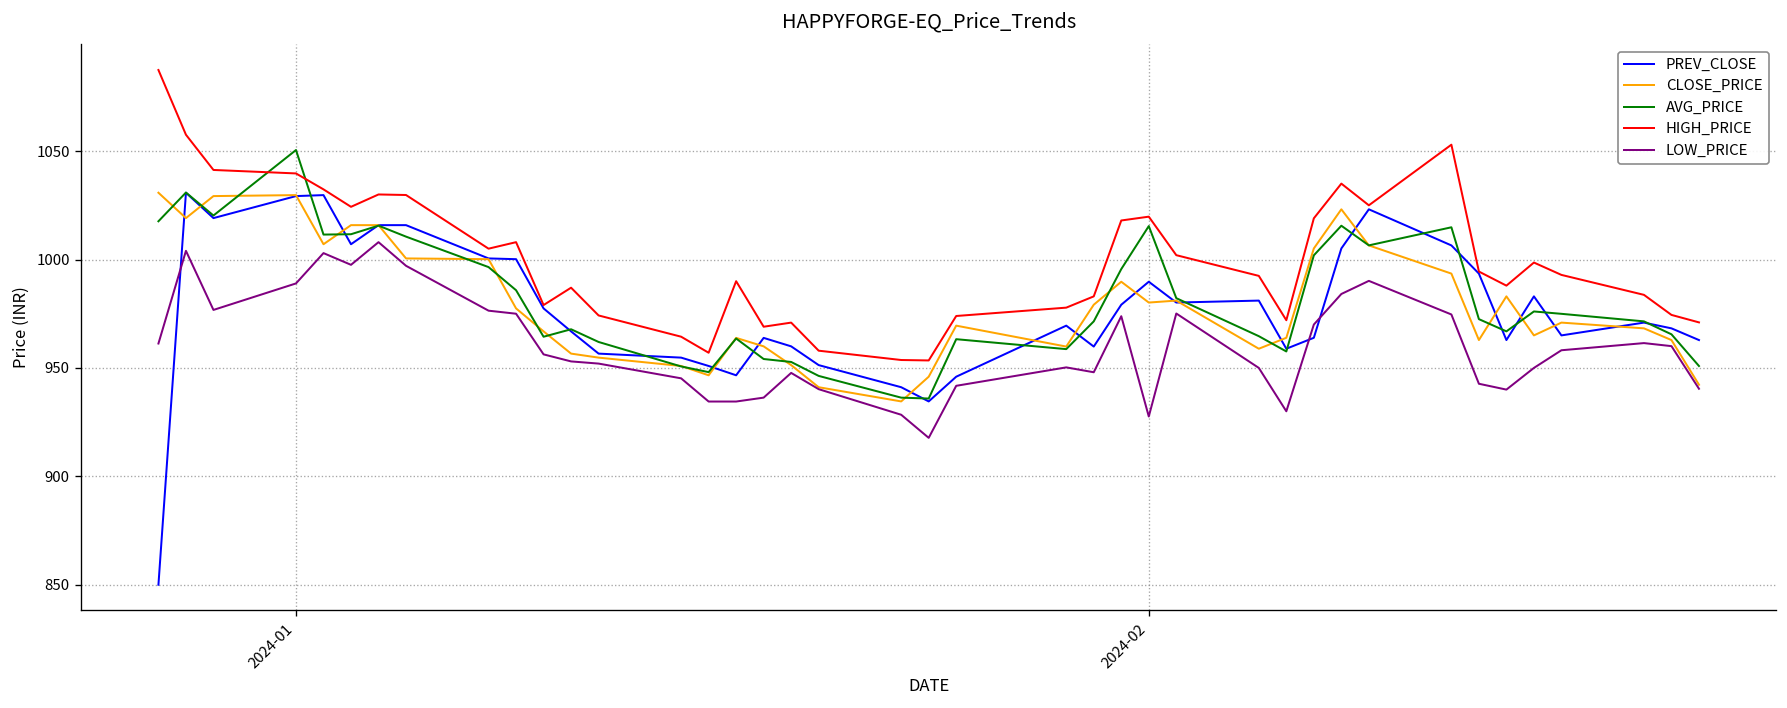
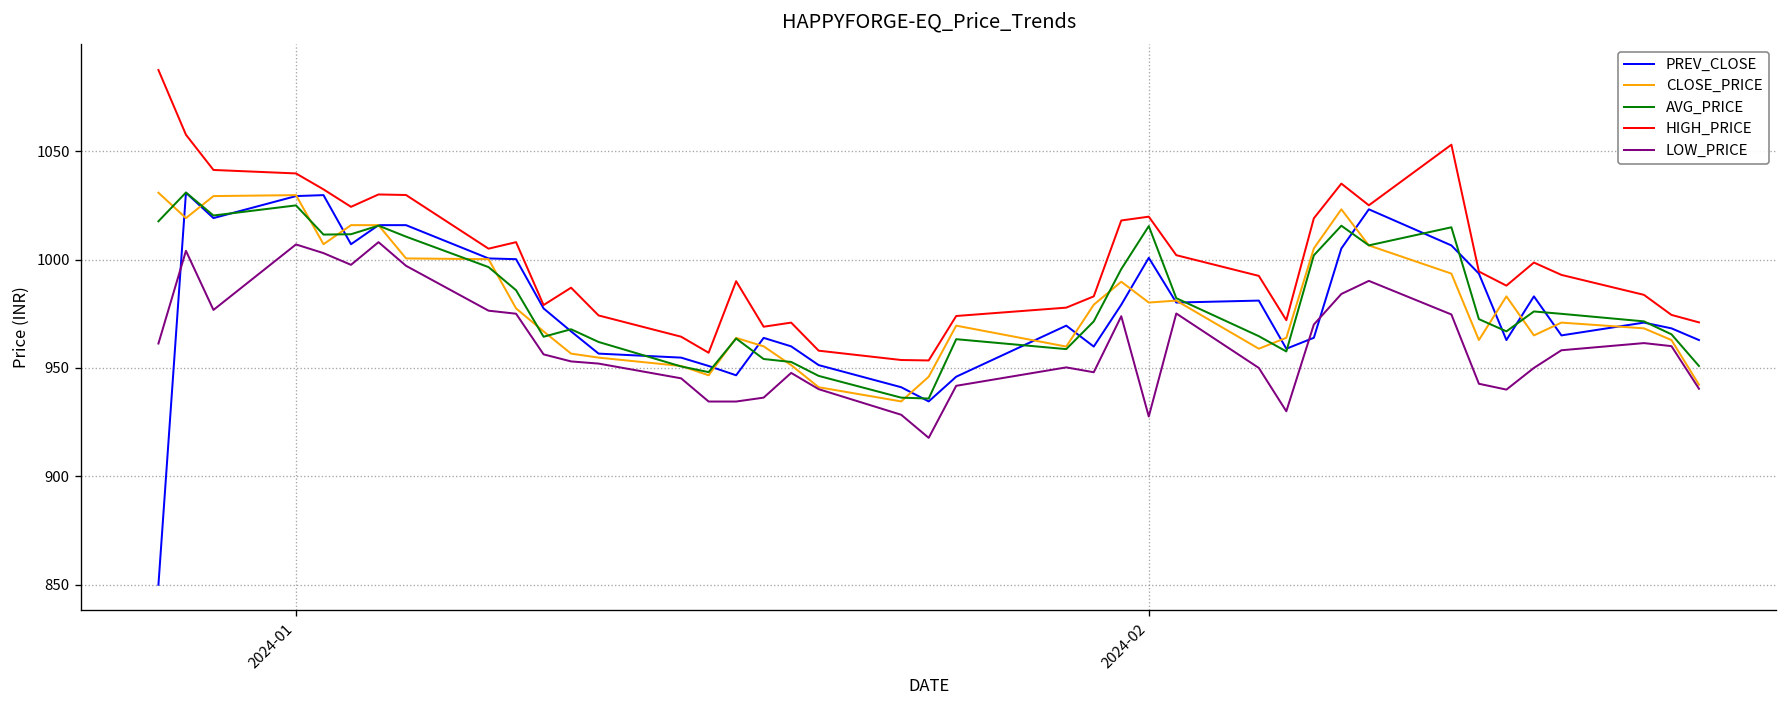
AVG_PRICE, 2024-01: 1050 -> 1025
LOW_PRICE, 2024-01: 989 -> 1007
PREV_CLOSE, 2024-02: 990 -> 1001
